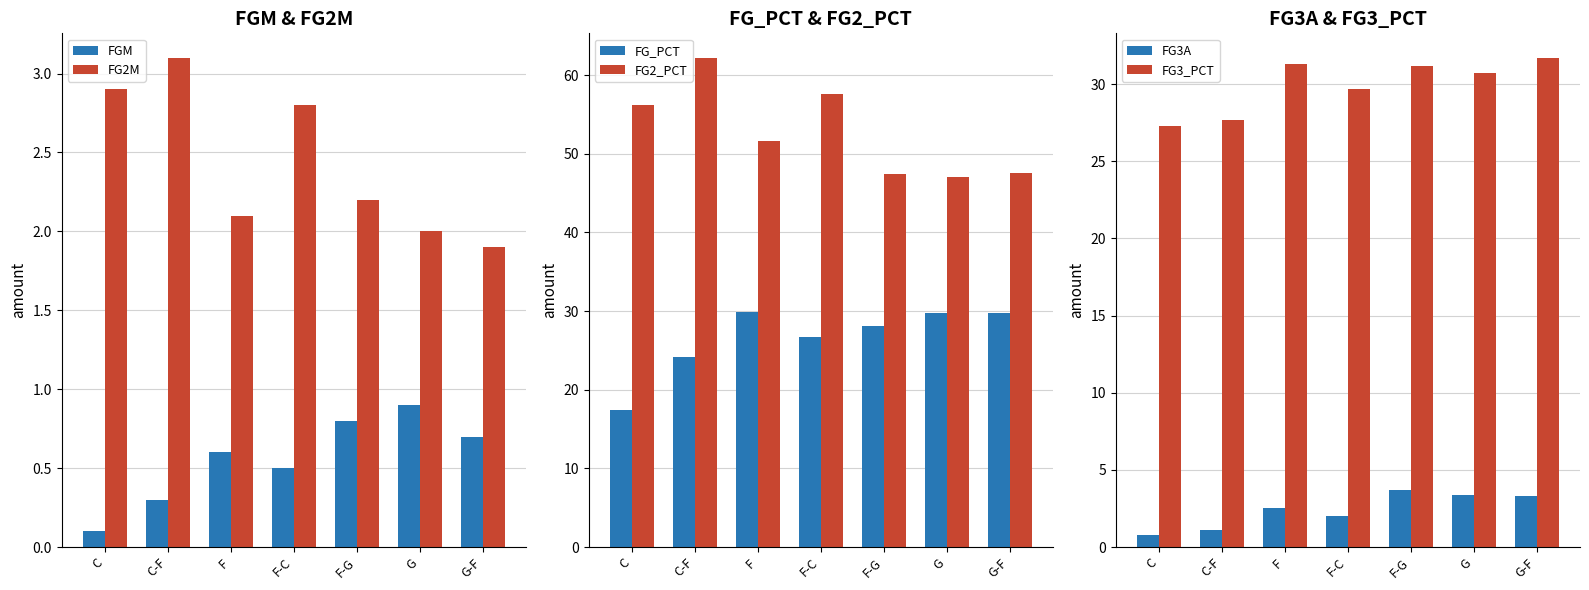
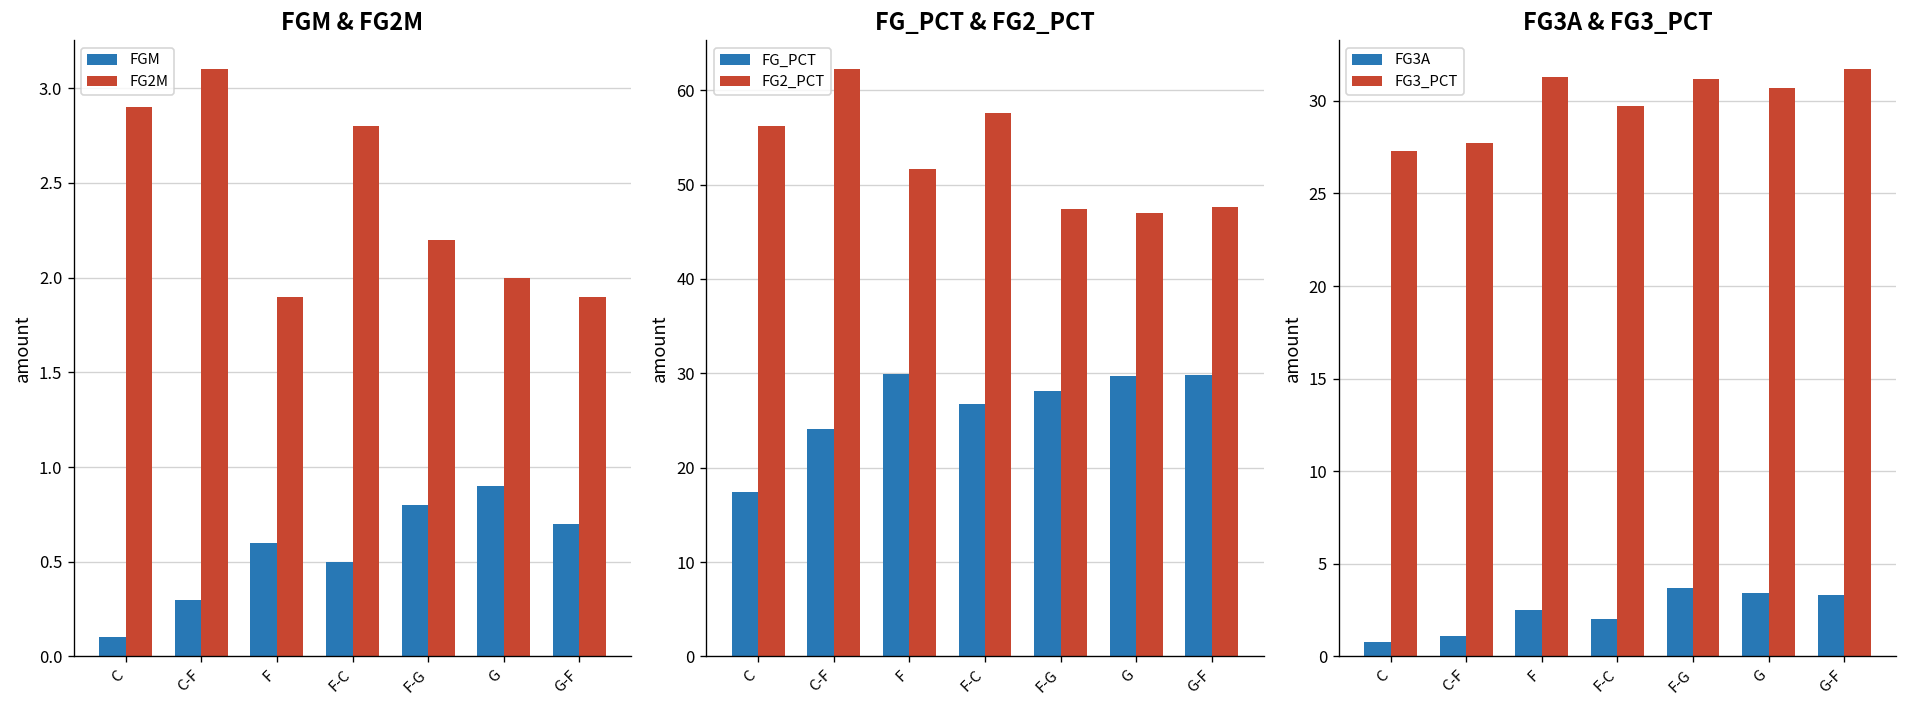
FGM & FG2M, FG2M, F: 2.1 -> 1.9
